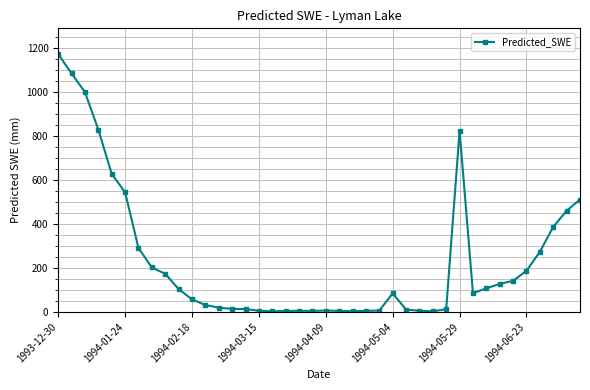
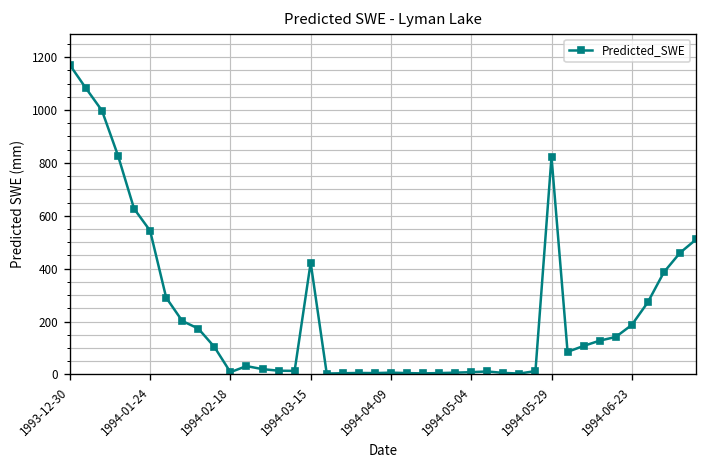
1994-02-18: 60 -> 10
1994-03-15: 10 -> 420
1994-05-04: 80 -> 10
